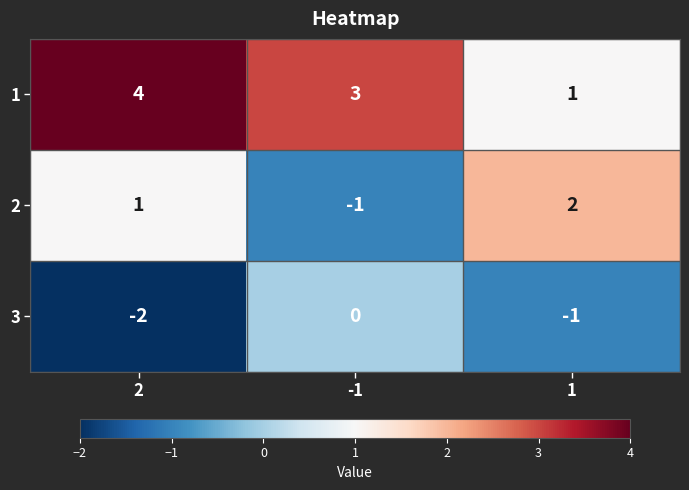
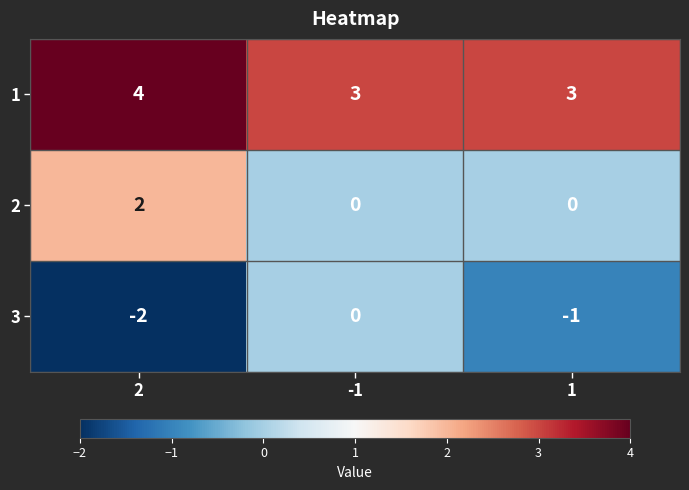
1, 1: 1 -> 3
2, 2: 1 -> 2
2, -1: -1 -> 0
2, 1: 2 -> 0
